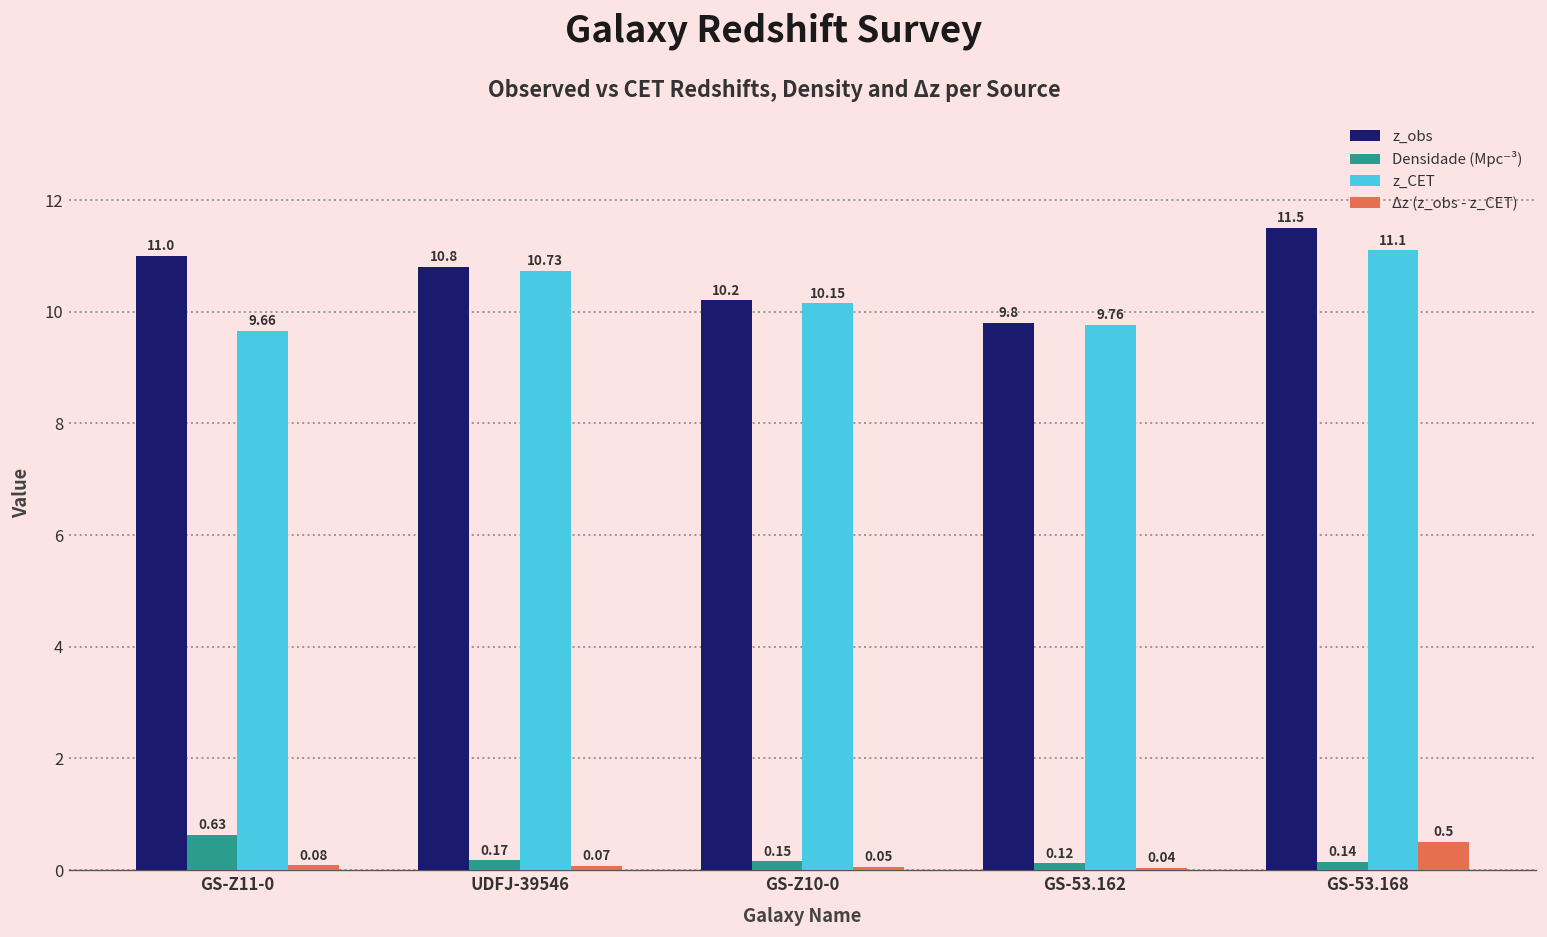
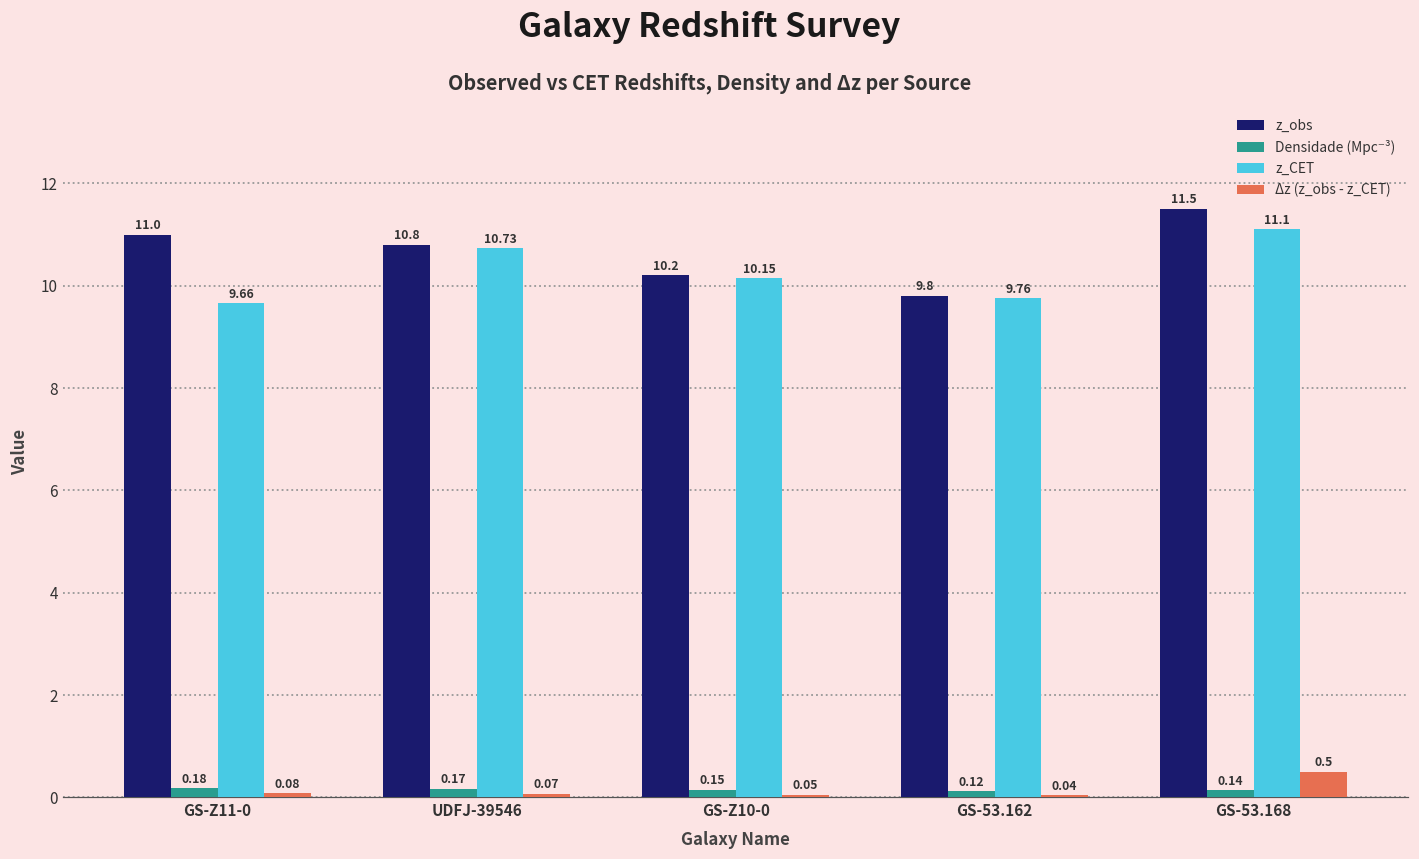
Densidade (Mpc⁻³), GS-Z11-0: 0.63 -> 0.18
